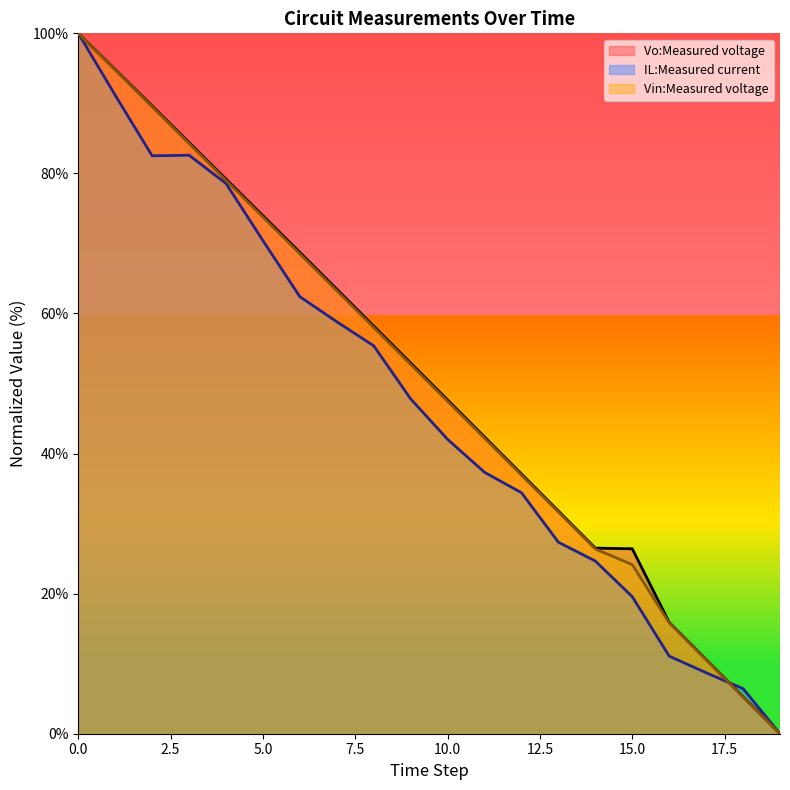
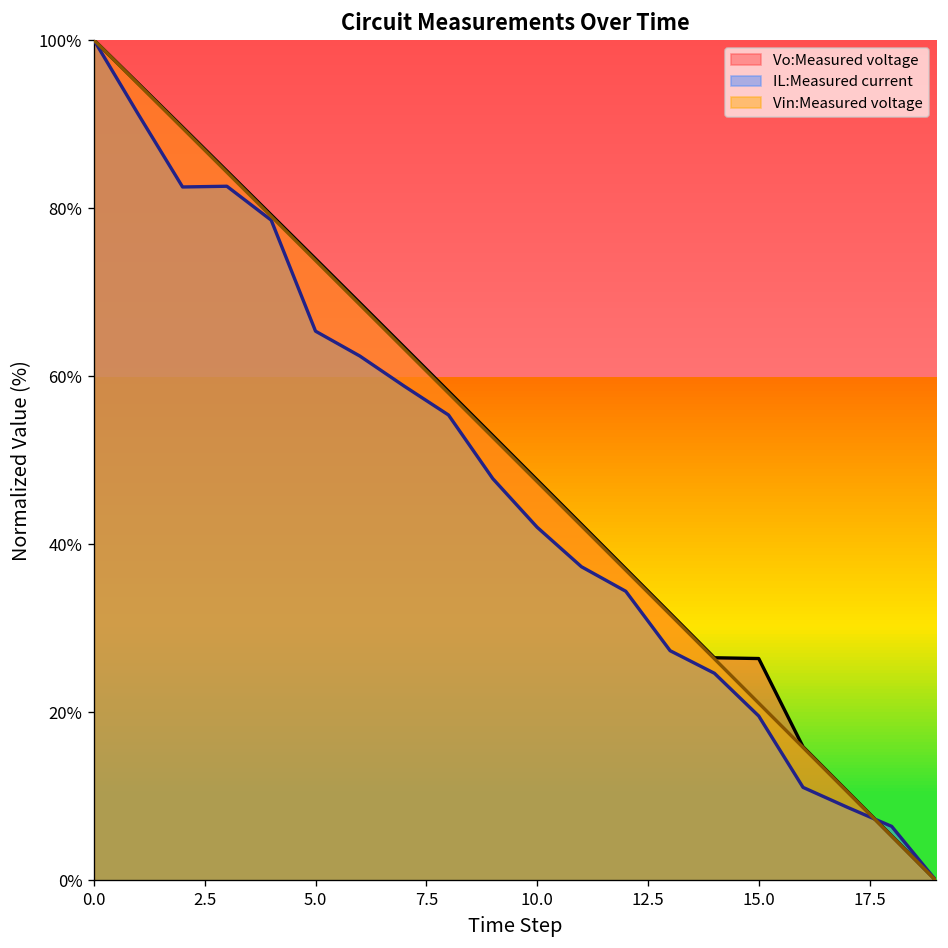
IL:Measured current, 5.0: 70% -> 65%
Vin:Measured voltage, 15.0: 24% -> 21%
